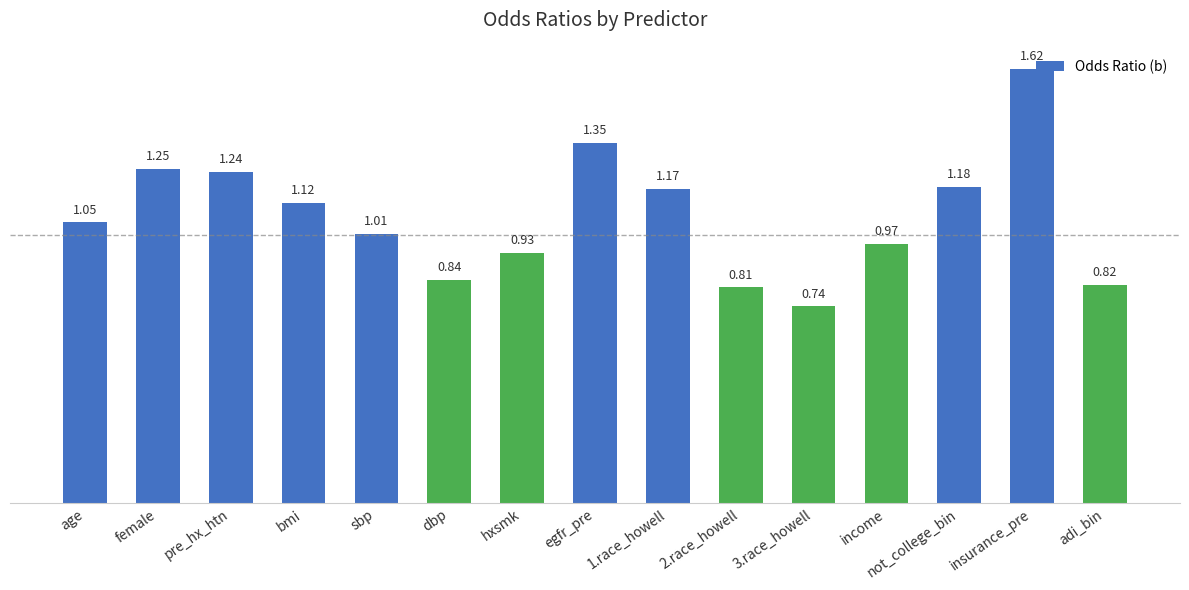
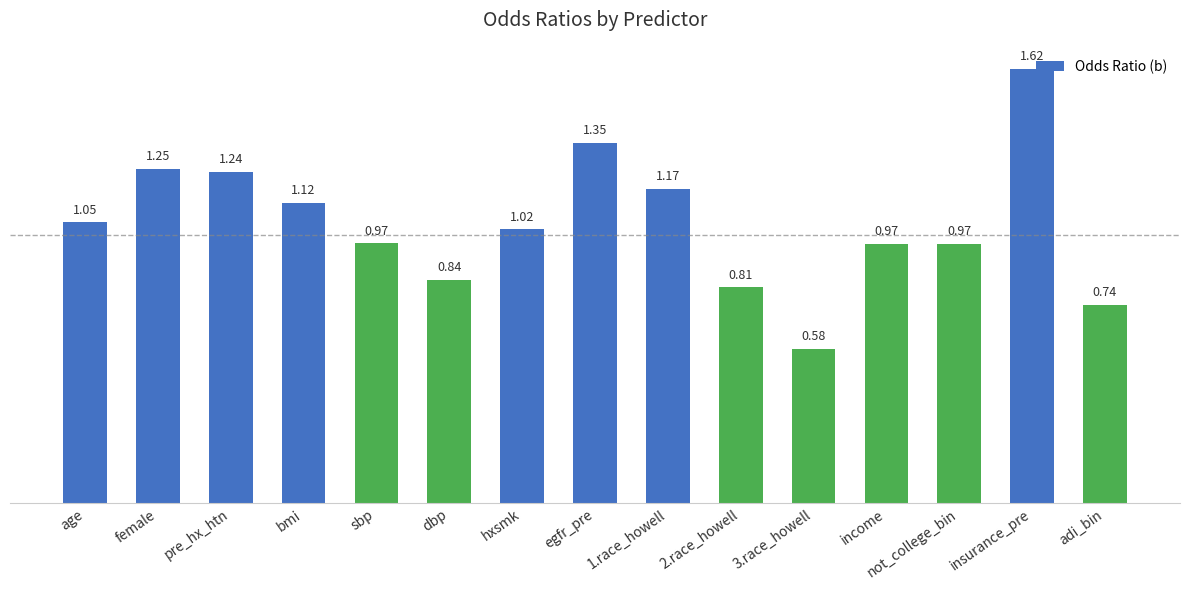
sbp: 1.01 -> 0.97
hxsmk: 0.93 -> 1.02
3.race_howell: 0.74 -> 0.58
not_college_bin: 1.18 -> 0.97
adi_bin: 0.82 -> 0.74
